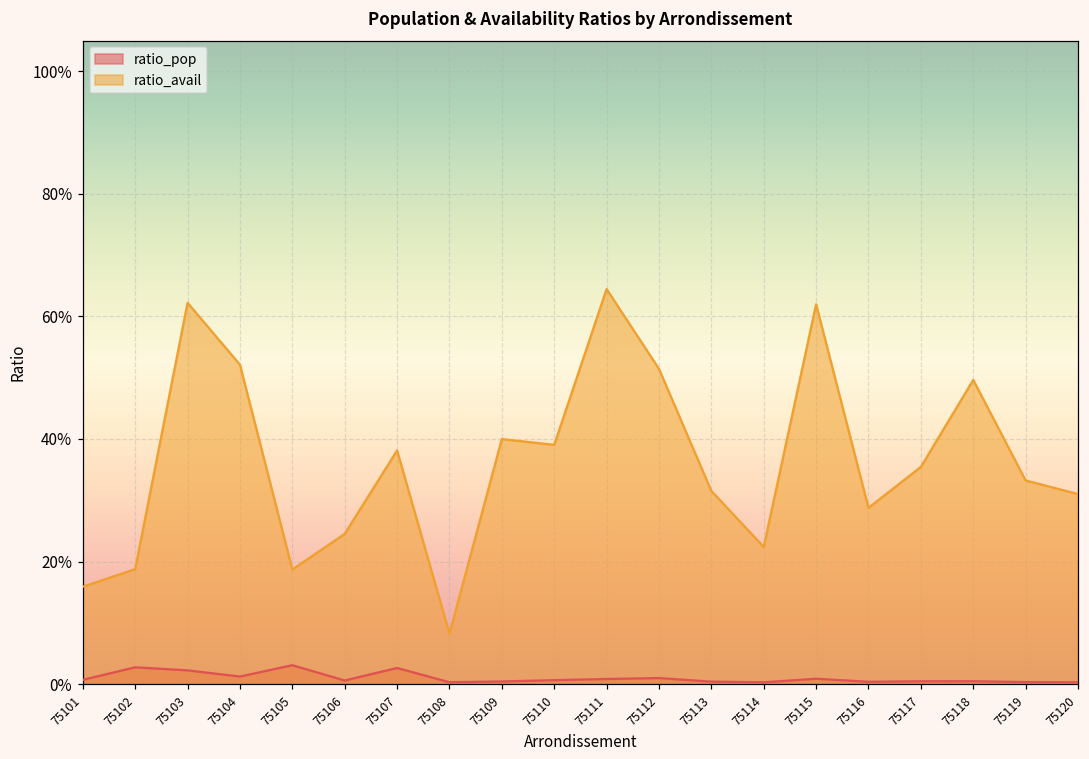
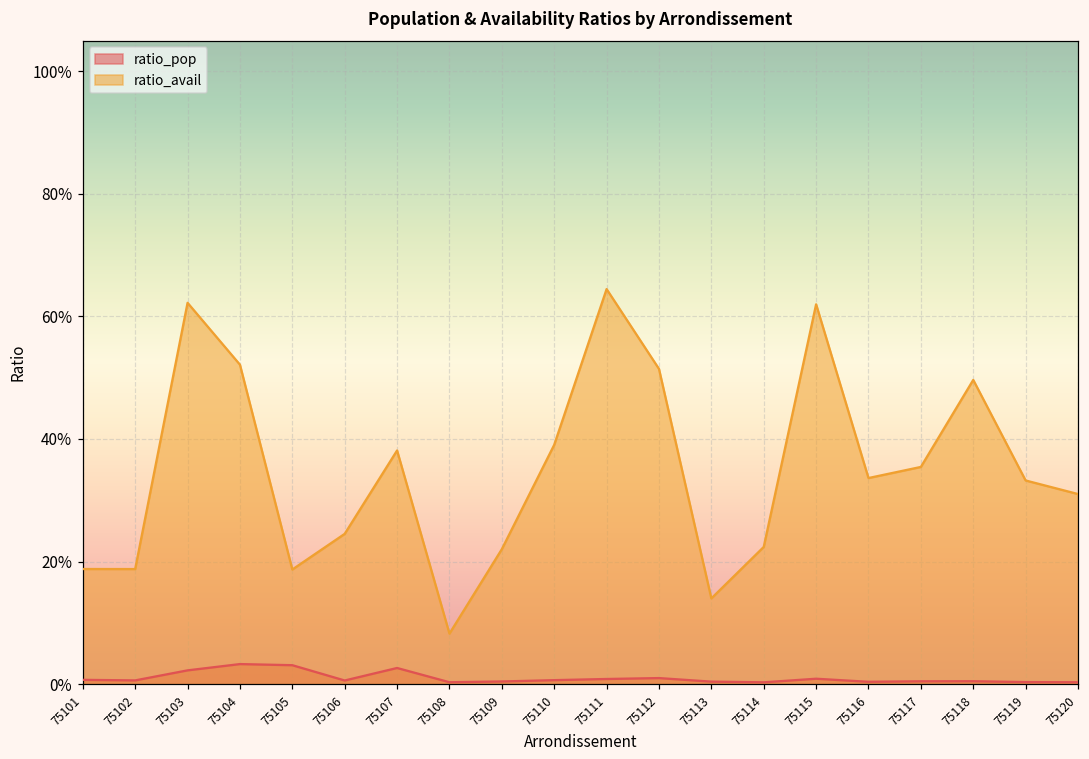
ratio_avail, 75101: 16% -> 19%
ratio_pop, 75102: 3% -> 1%
ratio_pop, 75104: 1% -> 3%
ratio_avail, 75109: 40% -> 22%
ratio_avail, 75113: 32% -> 14%
ratio_avail, 75116: 29% -> 34%
